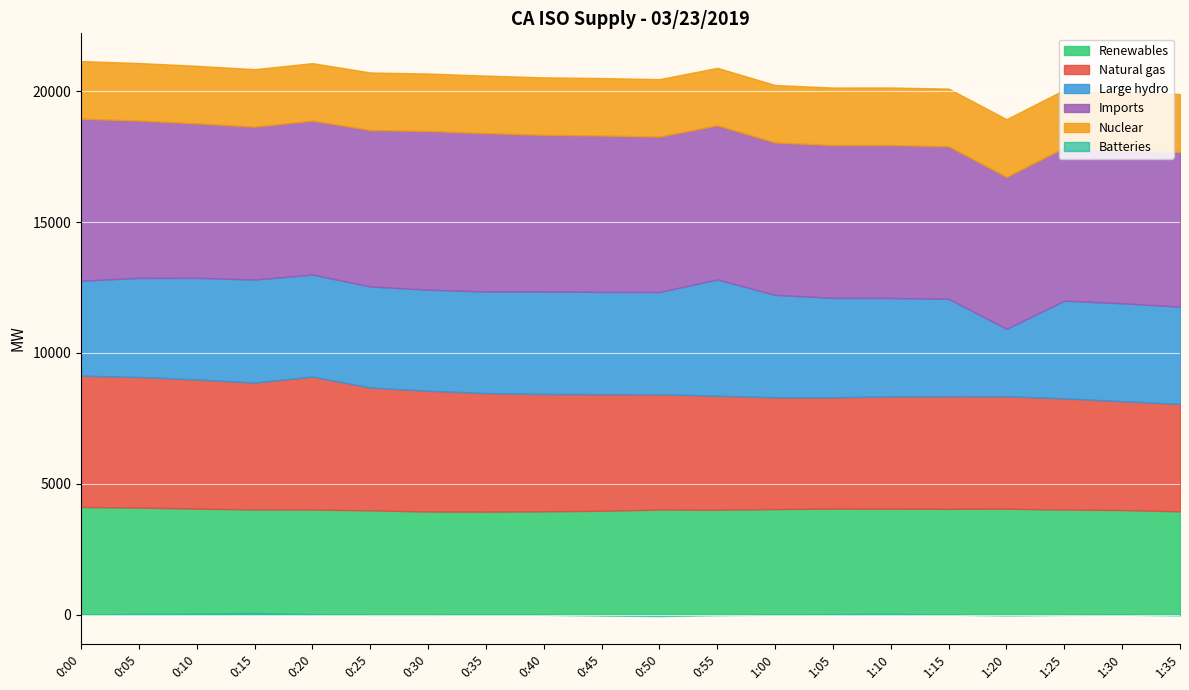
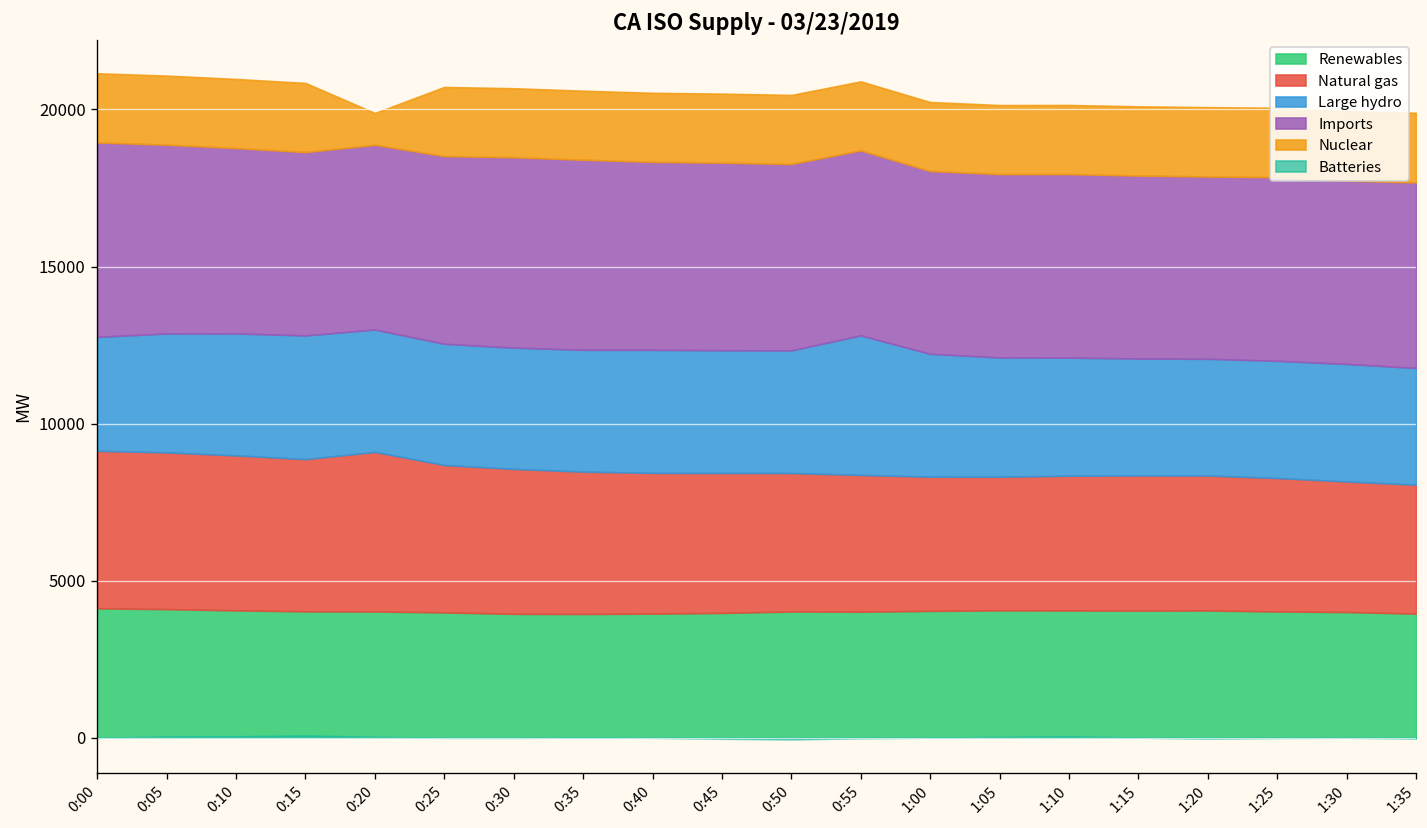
Nuclear, 0:20: 2200 -> 1000
Large hydro, 1:20: 2600 -> 3700
